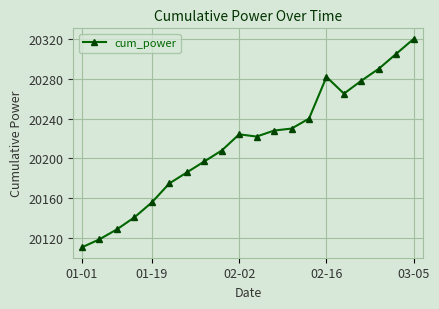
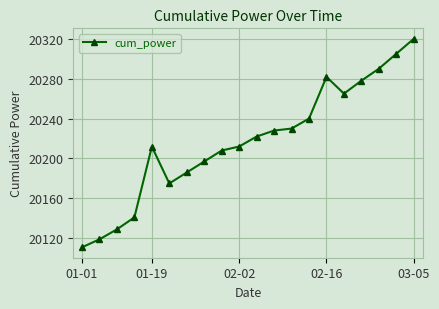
01-19: 20160 -> 20210
02-02: 20220 -> 20210
